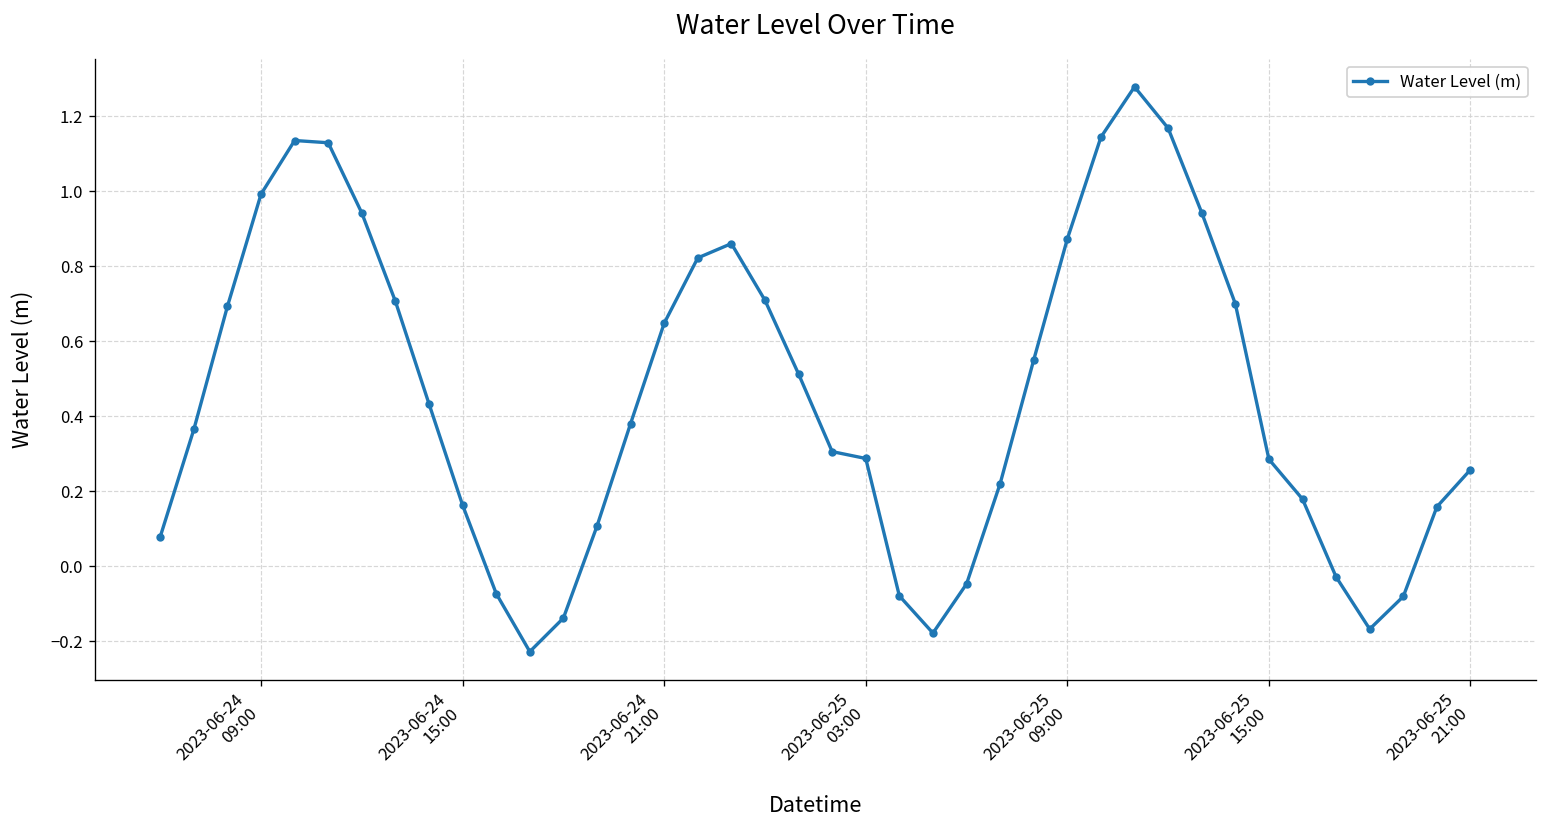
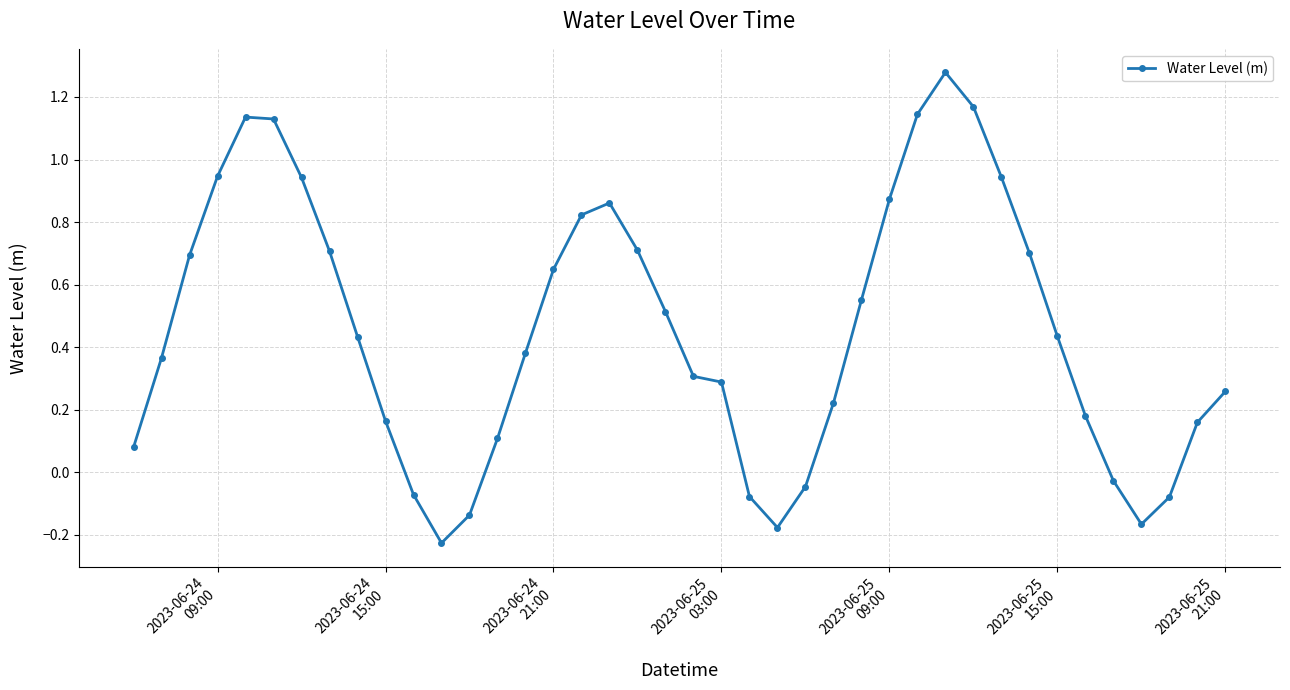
2023-06-24 09:00: 0.99 -> 0.95
2023-06-25 15:00: 0.29 -> 0.43
